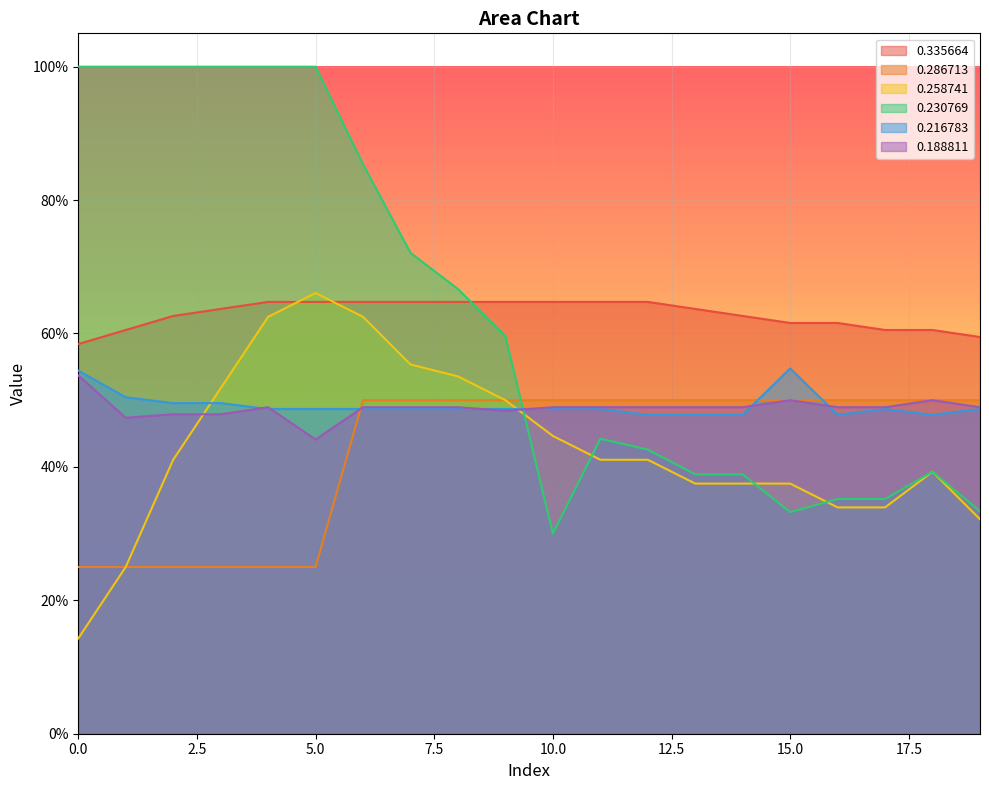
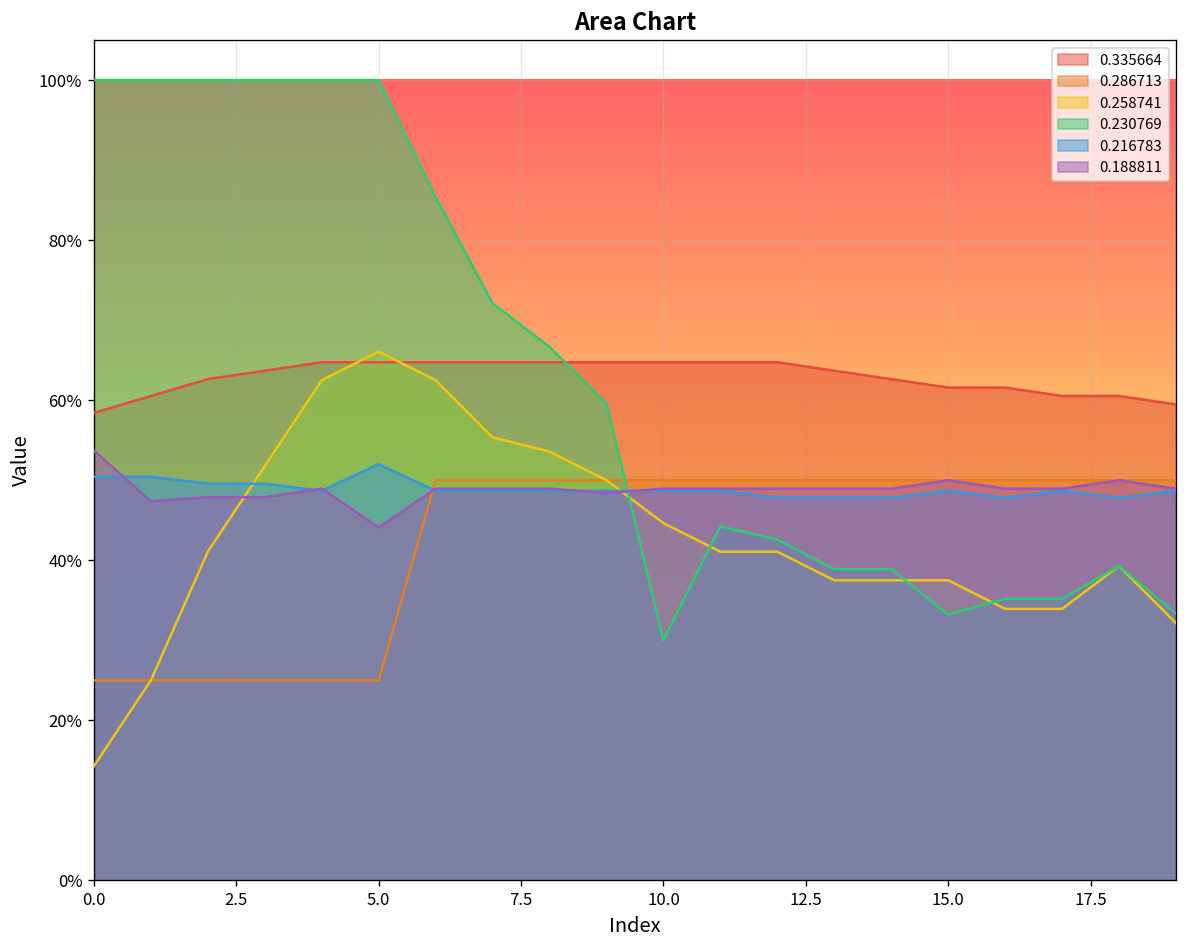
0.216783, 0.0: 54% -> 50%
0.216783, 5.0: 49% -> 52%
0.216783, 15.0: 55% -> 49%
